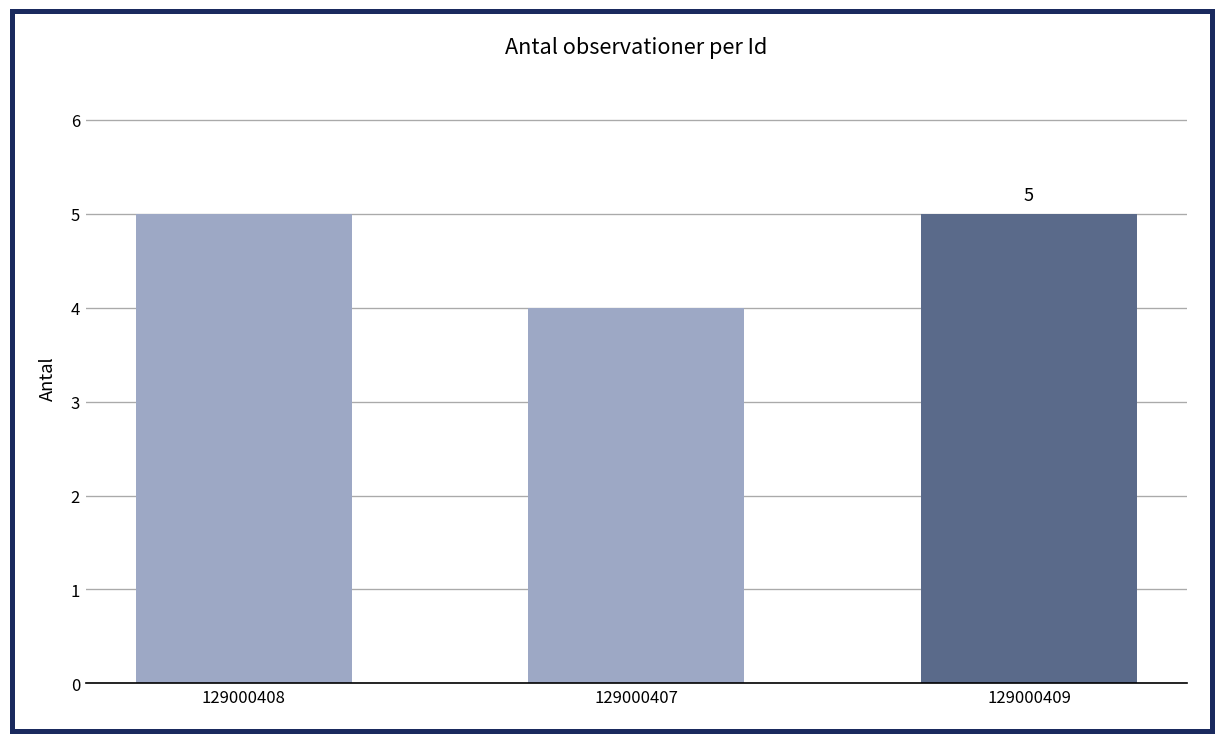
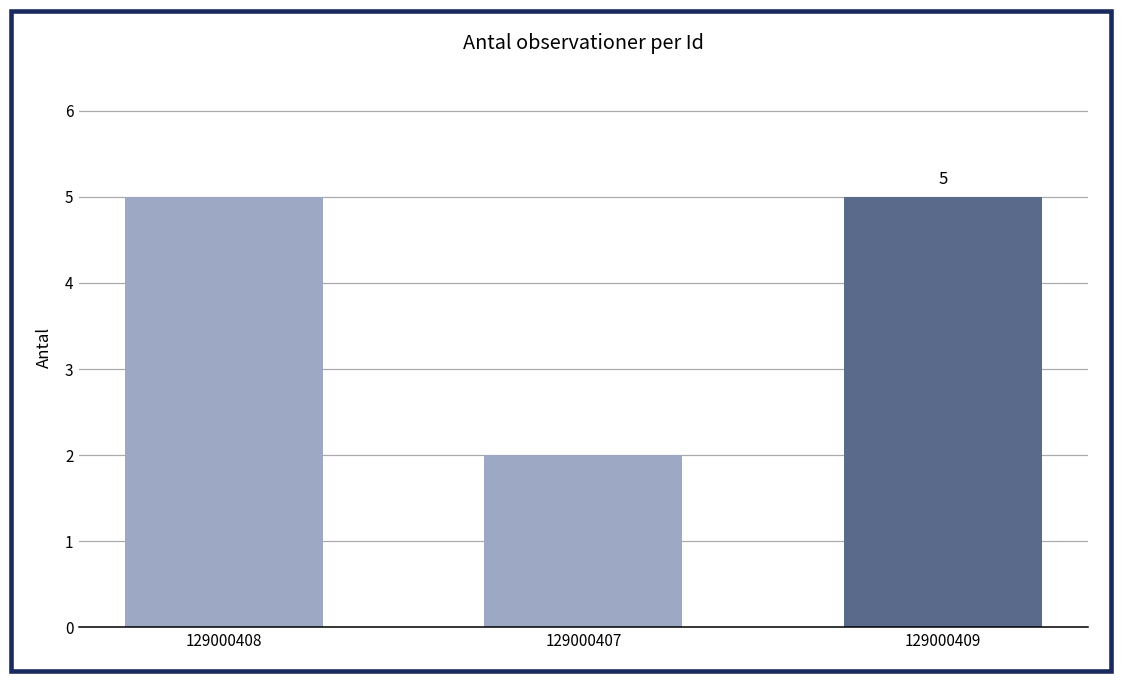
129000407: 4 -> 2
